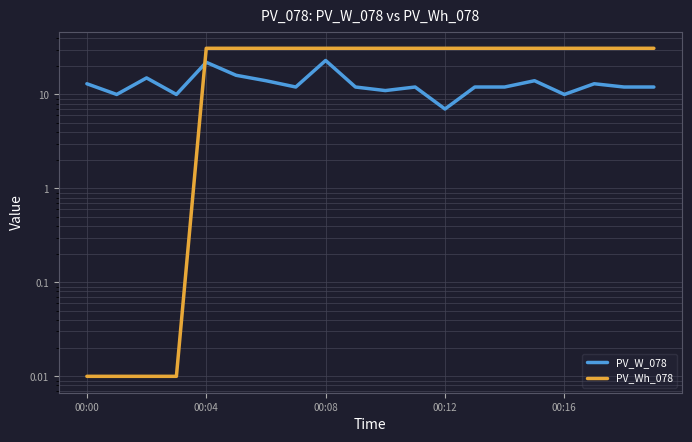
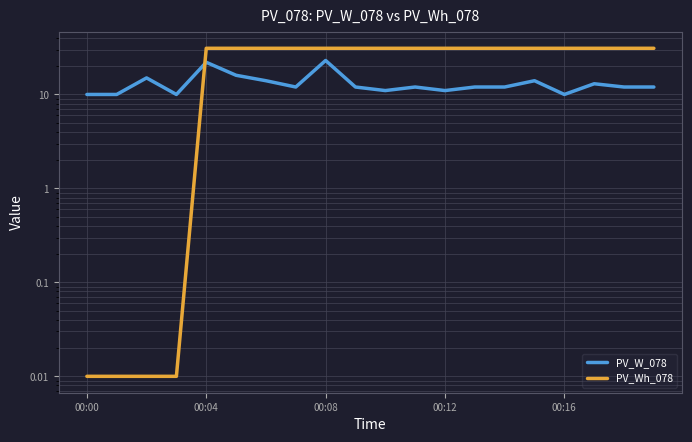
PV_W_078, 00:00: 13 -> 10
PV_W_078, 00:12: 7 -> 11
